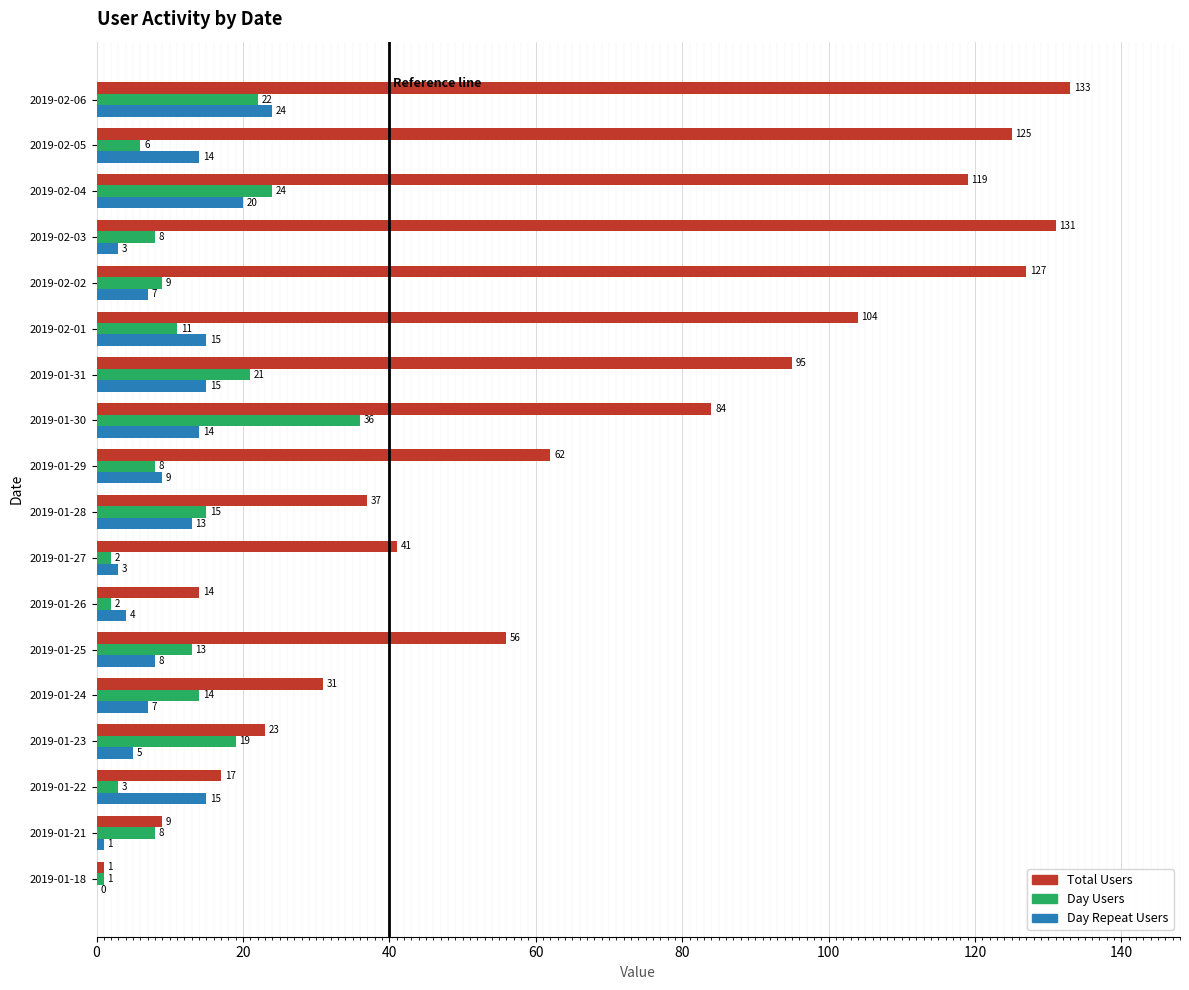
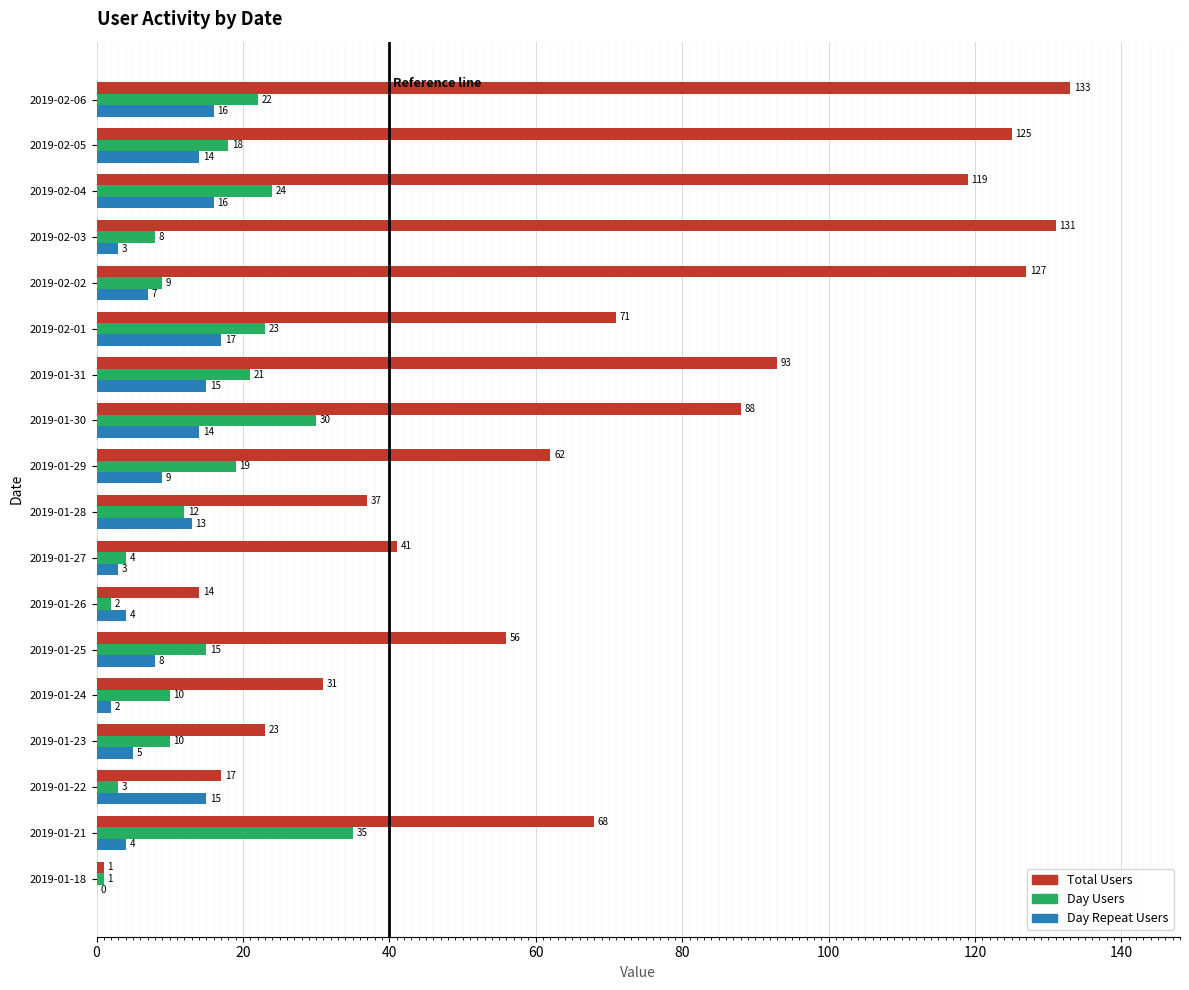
Day Repeat Users, 2019-02-06: 24 -> 16
Day Users, 2019-02-05: 6 -> 18
Day Repeat Users, 2019-02-04: 20 -> 16
Total Users, 2019-02-01: 104 -> 71
Day Users, 2019-02-01: 11 -> 23
Day Repeat Users, 2019-02-01: 15 -> 17
Total Users, 2019-01-31: 95 -> 93
Total Users, 2019-01-30: 84 -> 88
Day Users, 2019-01-30: 36 -> 30
Day Users, 2019-01-29: 8 -> 19
Day Users, 2019-01-28: 15 -> 12
Day Users, 2019-01-27: 2 -> 4
Day Users, 2019-01-25: 13 -> 15
Day Users, 2019-01-24: 14 -> 10
Day Repeat Users, 2019-01-24: 7 -> 2
Day Users, 2019-01-23: 19 -> 10
Total Users, 2019-01-21: 9 -> 68
Day Users, 2019-01-21: 8 -> 35
Day Repeat Users, 2019-01-21: 1 -> 4
